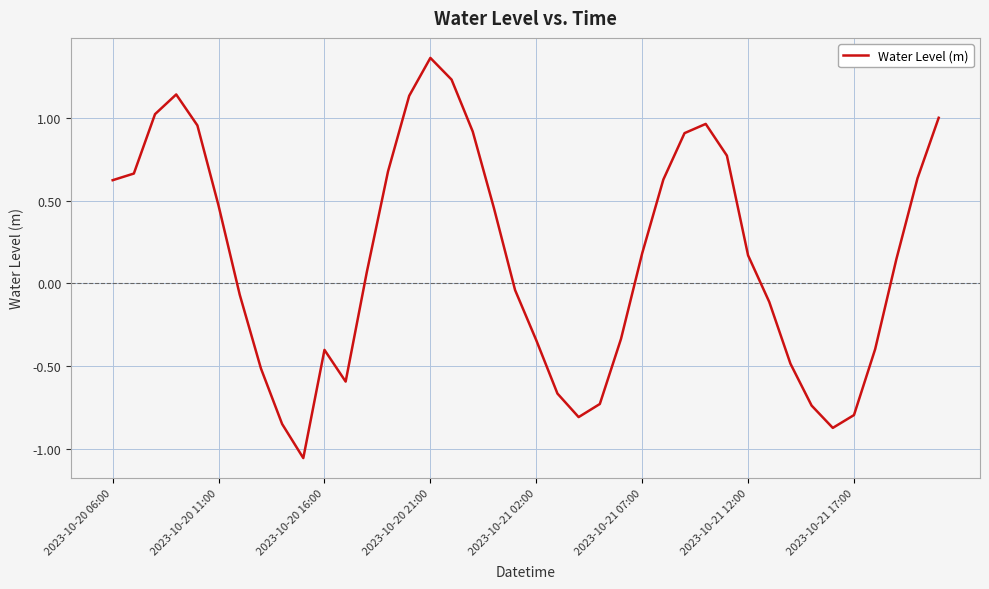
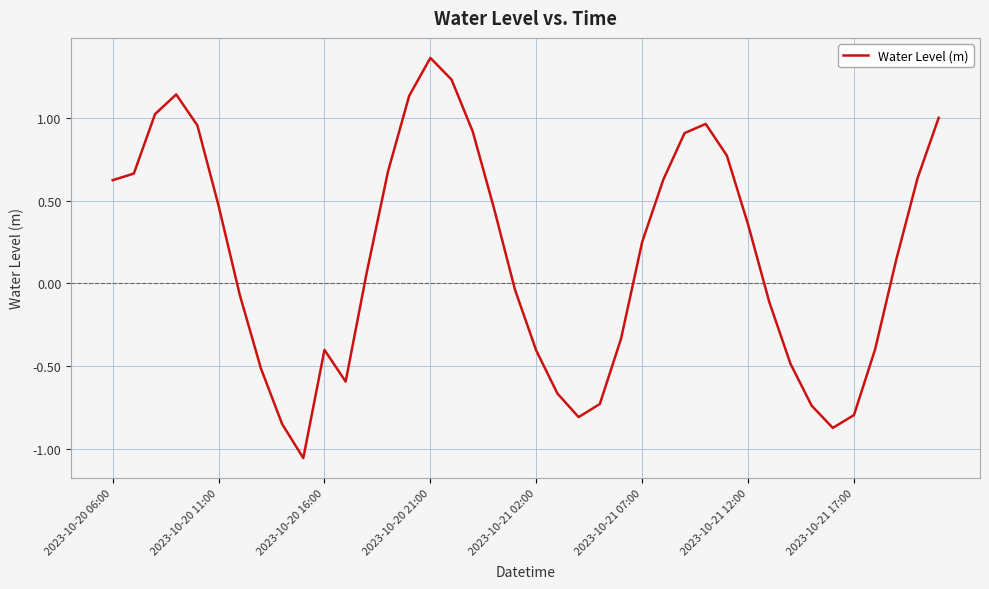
2023-10-21 02:00: -0.34 -> -0.41
2023-10-21 07:00: 0.18 -> 0.25
2023-10-21 12:00: 0.17 -> 0.36
